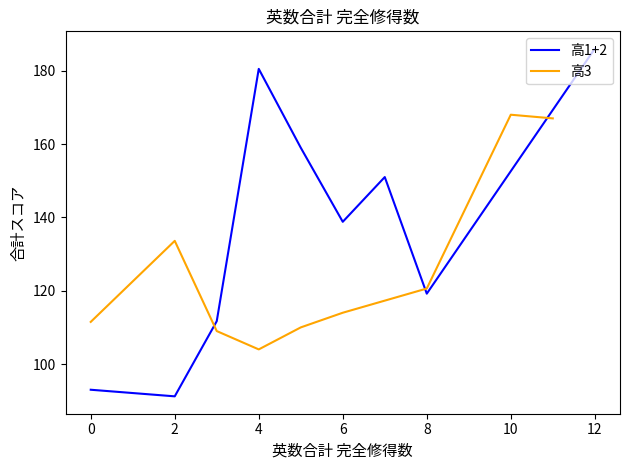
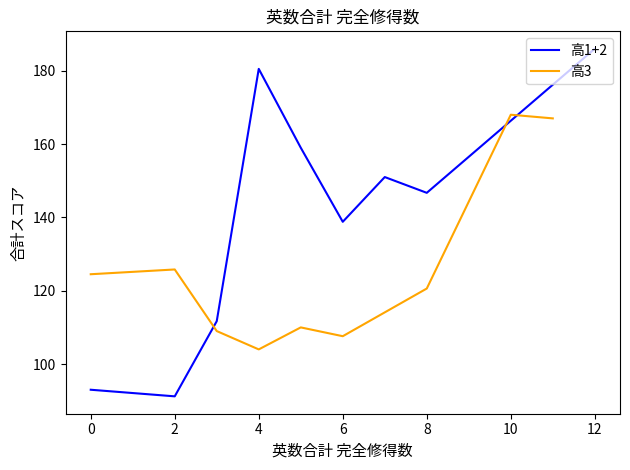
高3, 0: 112 -> 125
高3, 2: 134 -> 126
高3, 6: 114 -> 108
高1+2, 8: 119 -> 147
